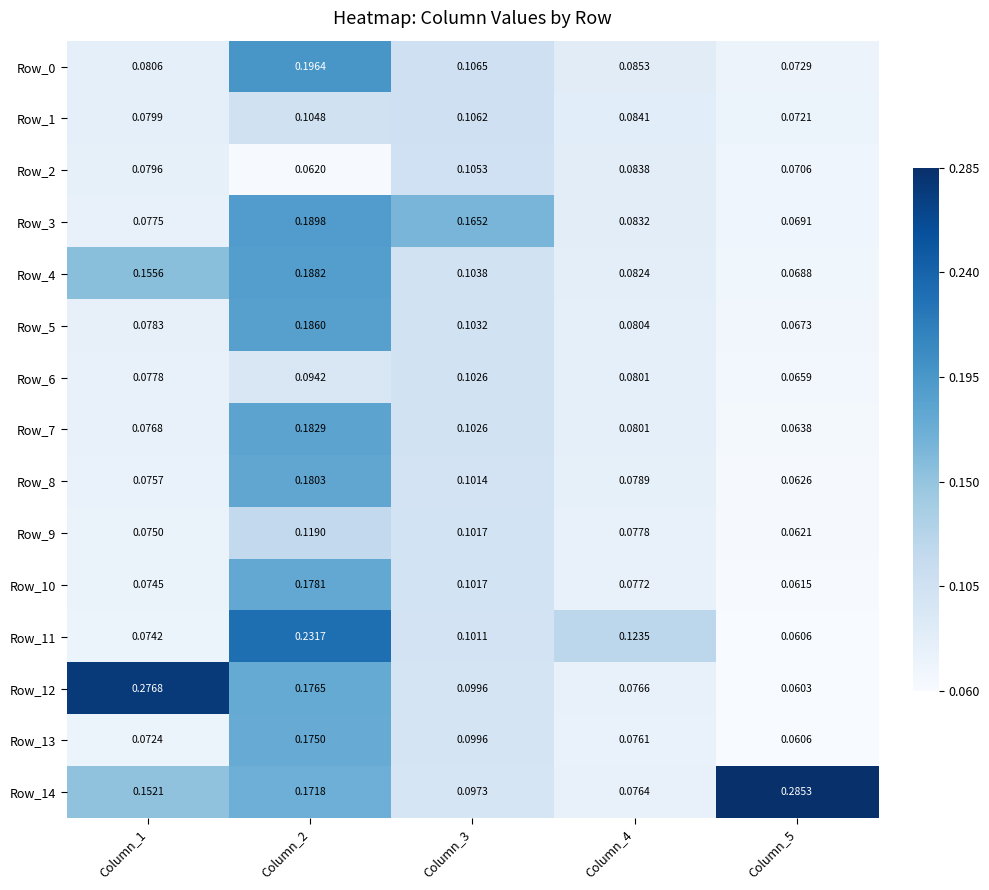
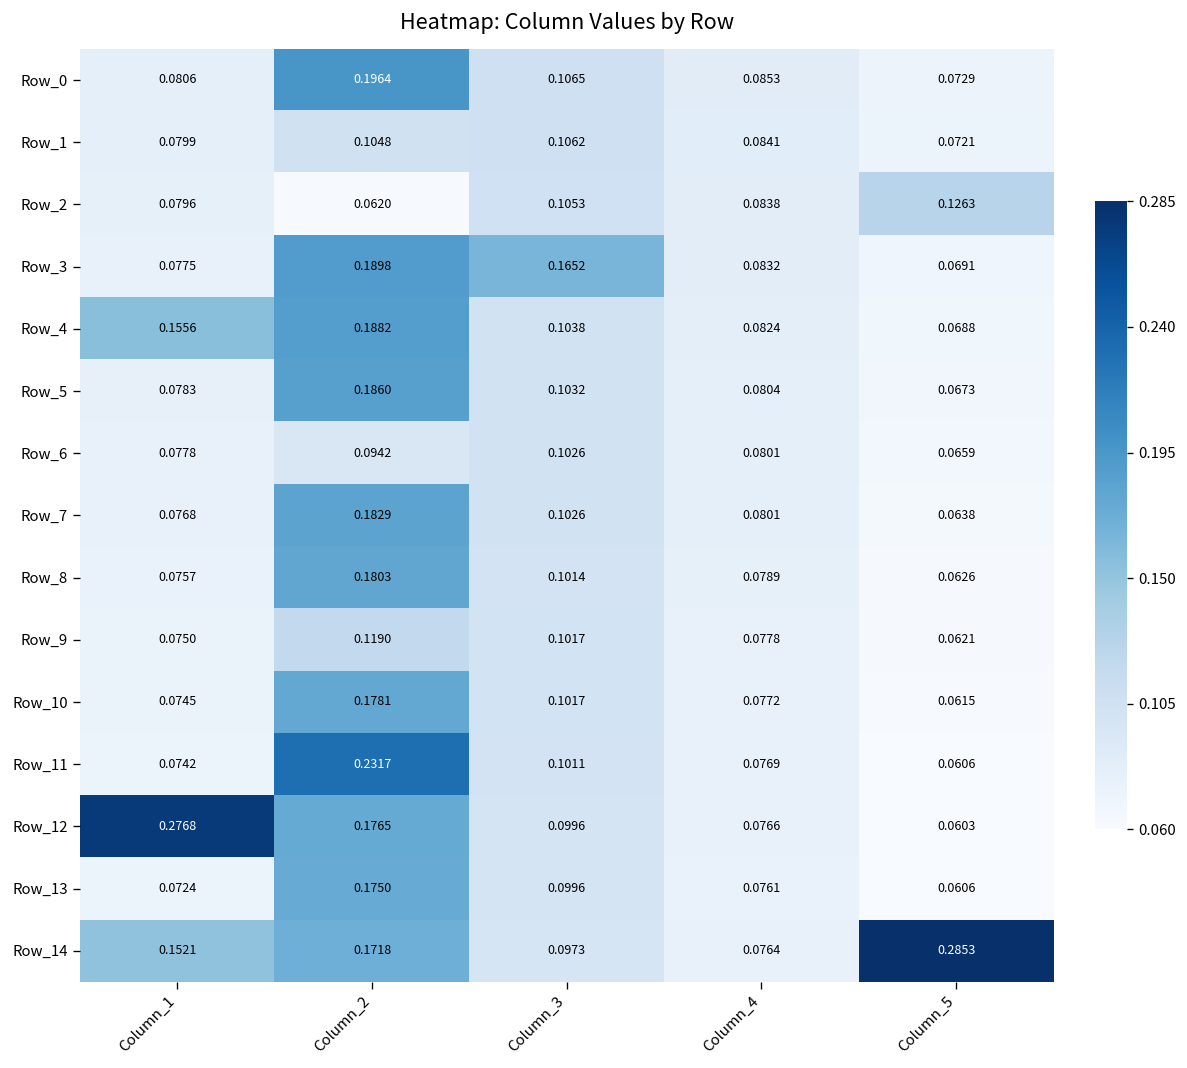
Row_2, Column_5: 0.0706 -> 0.1263
Row_11, Column_4: 0.1235 -> 0.0769
